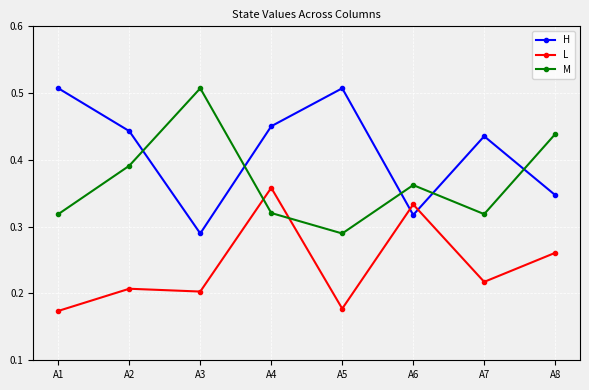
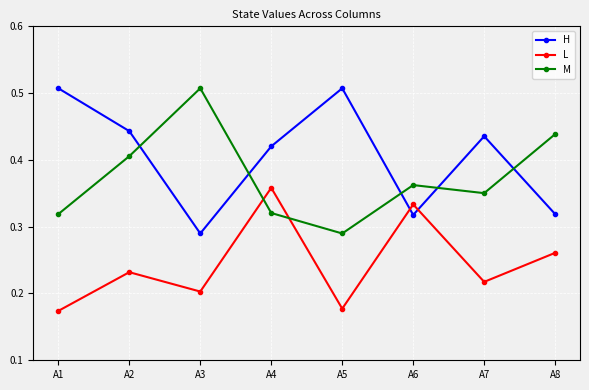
L, A2: 0.21 -> 0.23
M, A2: 0.39 -> 0.41
H, A4: 0.45 -> 0.42
M, A7: 0.32 -> 0.35
H, A8: 0.35 -> 0.32
